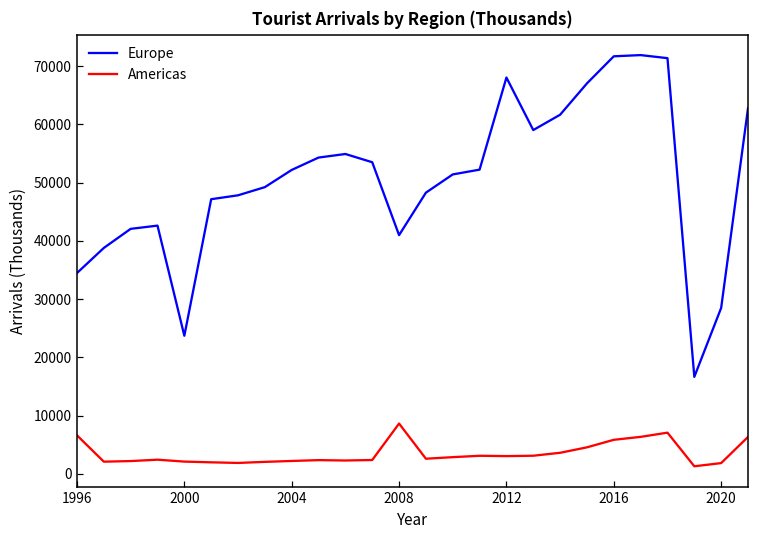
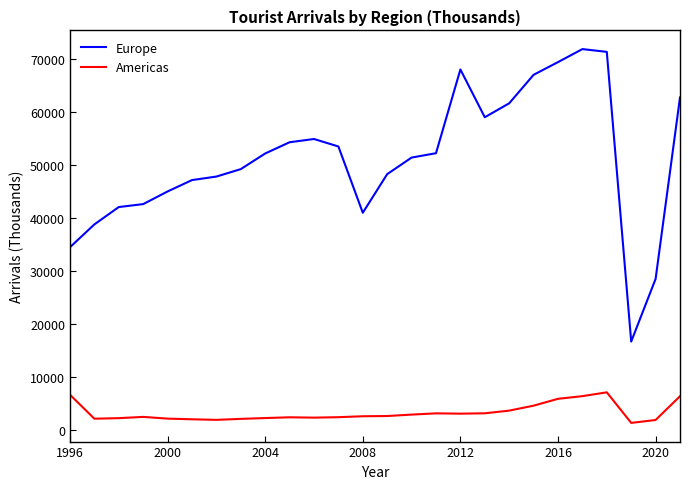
Europe, 2000: 24000 -> 45000
Americas, 2008: 9000 -> 3000
Europe, 2016: 72000 -> 69000
